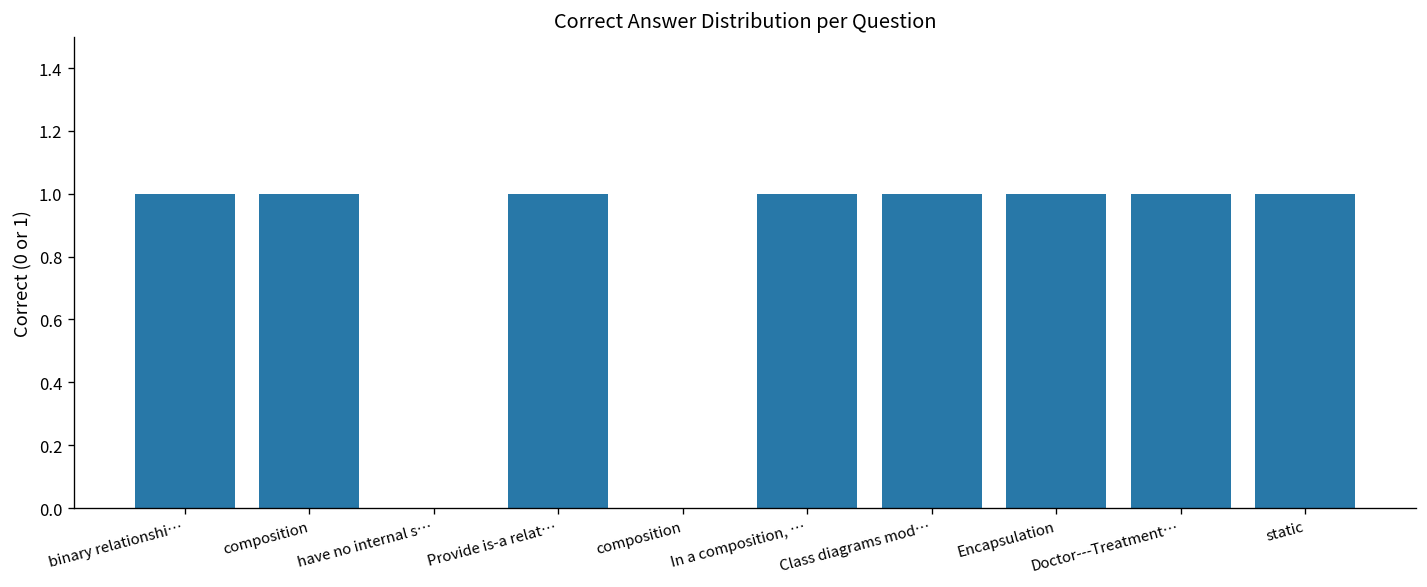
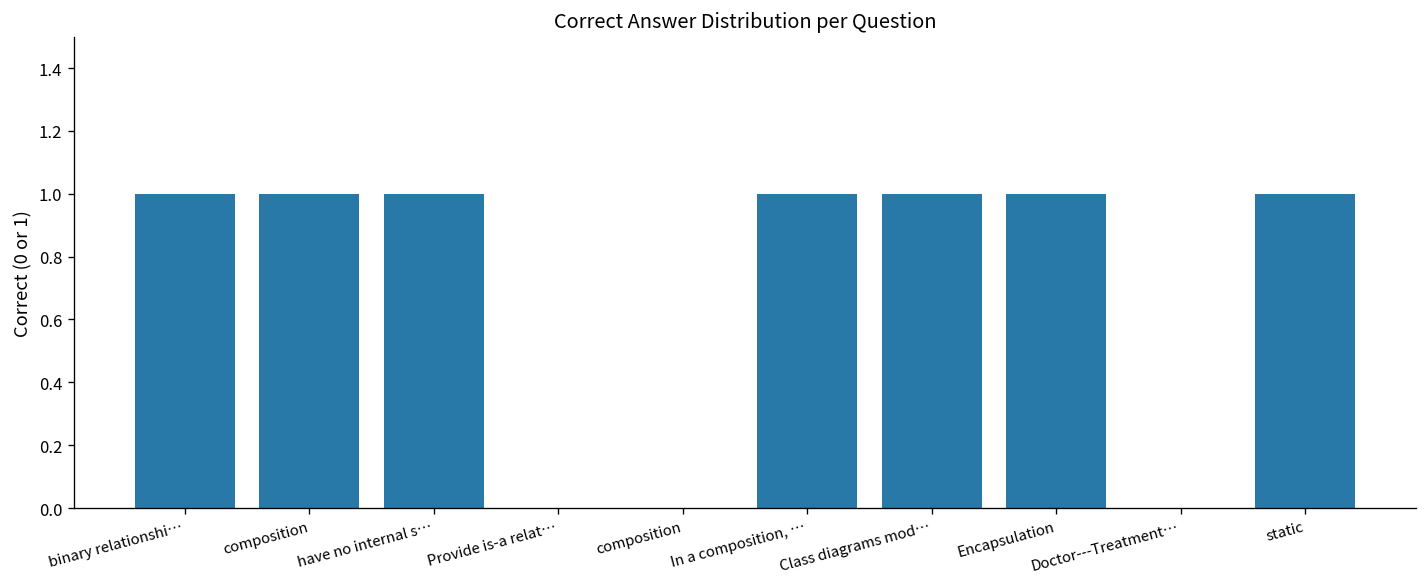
have no internal s…: 0 -> 1
Provide is-a relat…: 1 -> 0
Doctor---Treatment…: 1 -> 0
